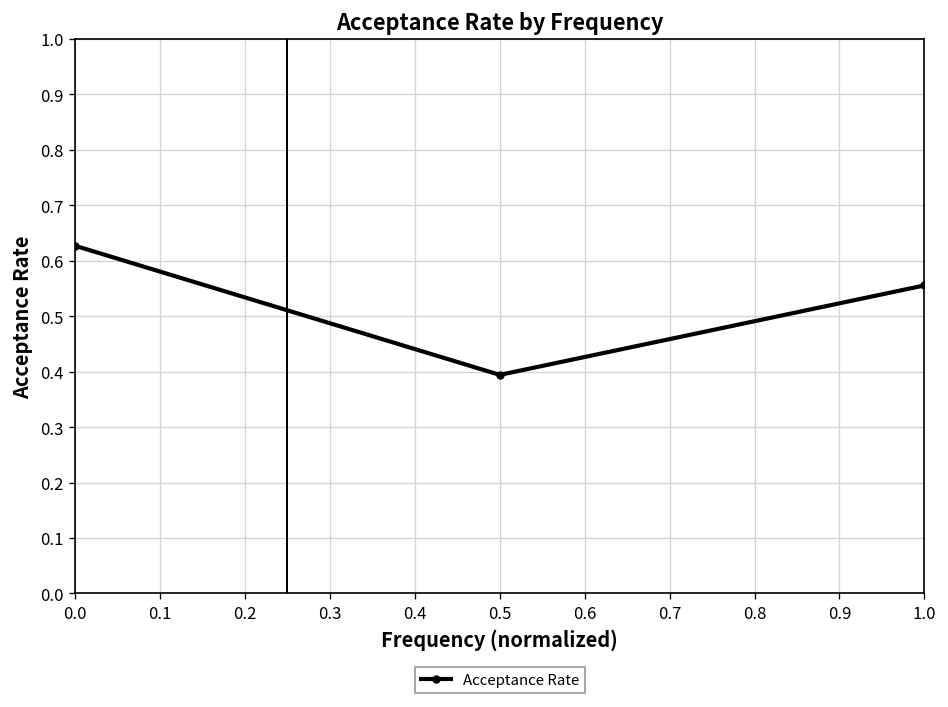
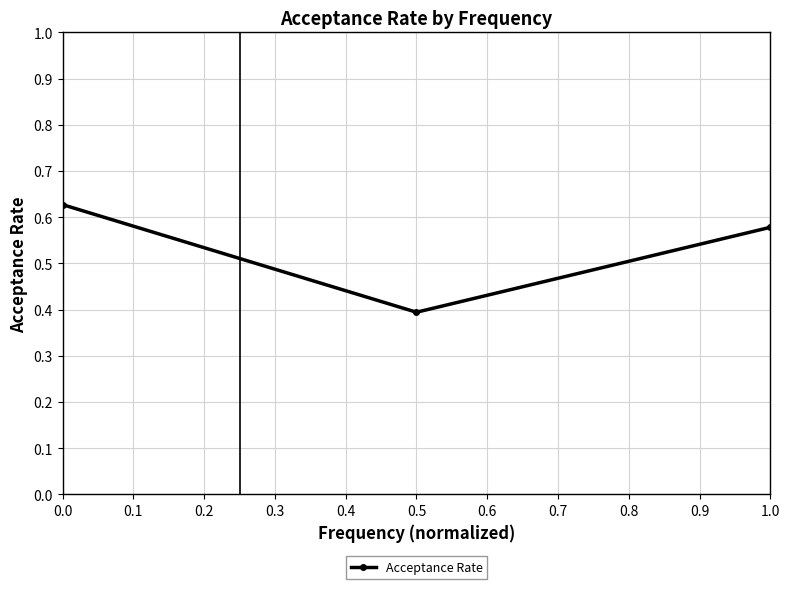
1.0: 0.56 -> 0.58
